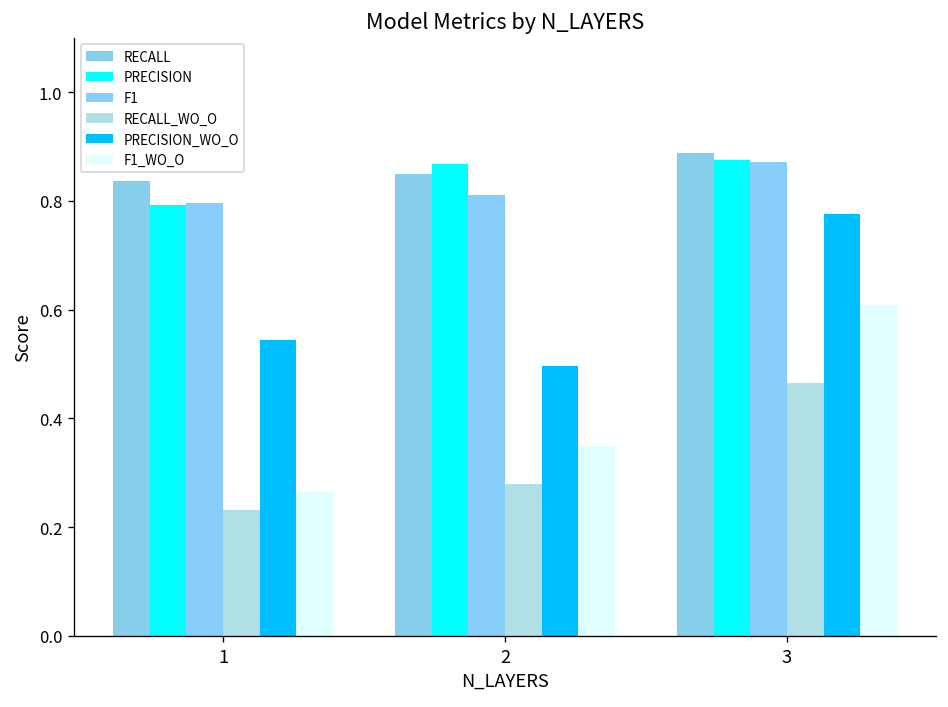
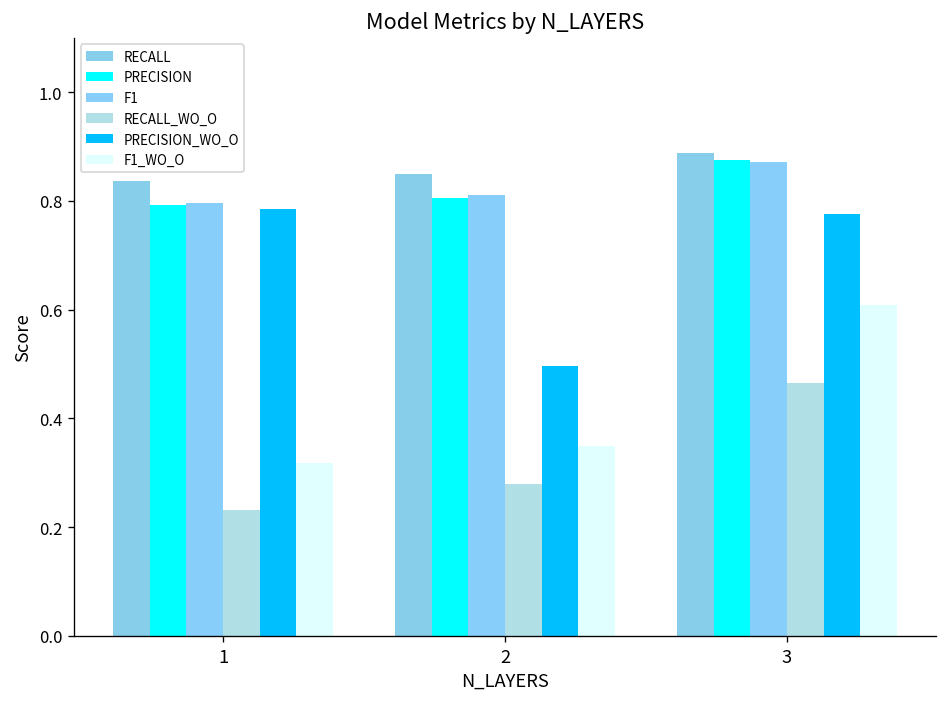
PRECISION_WO_O, 1: 0.54 -> 0.79
F1_WO_O, 1: 0.27 -> 0.32
PRECISION, 2: 0.87 -> 0.81
